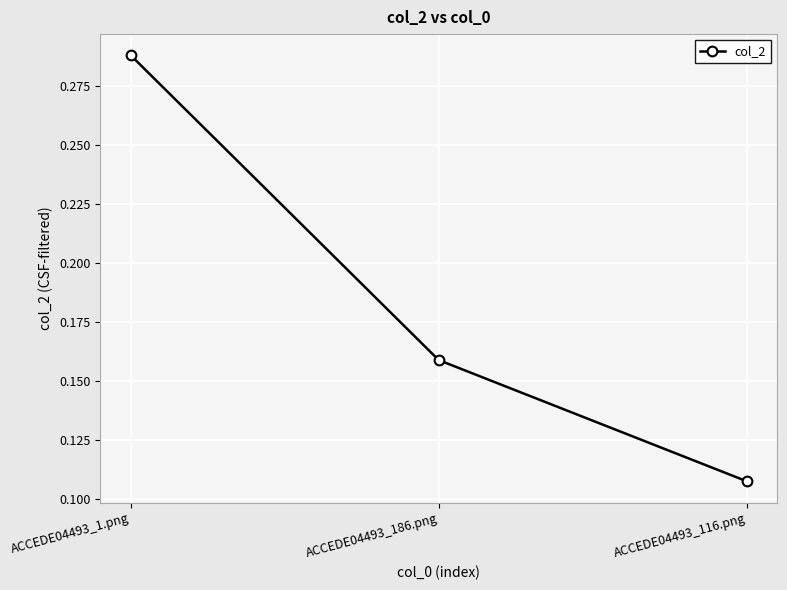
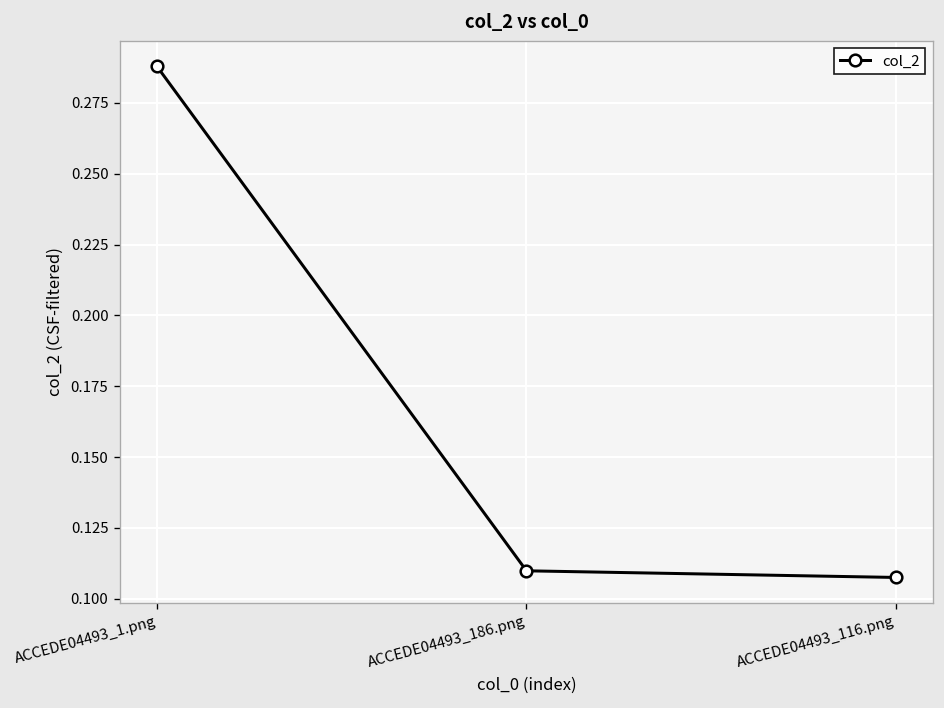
ACCEDE04493_186.png: 0.159 -> 0.110
